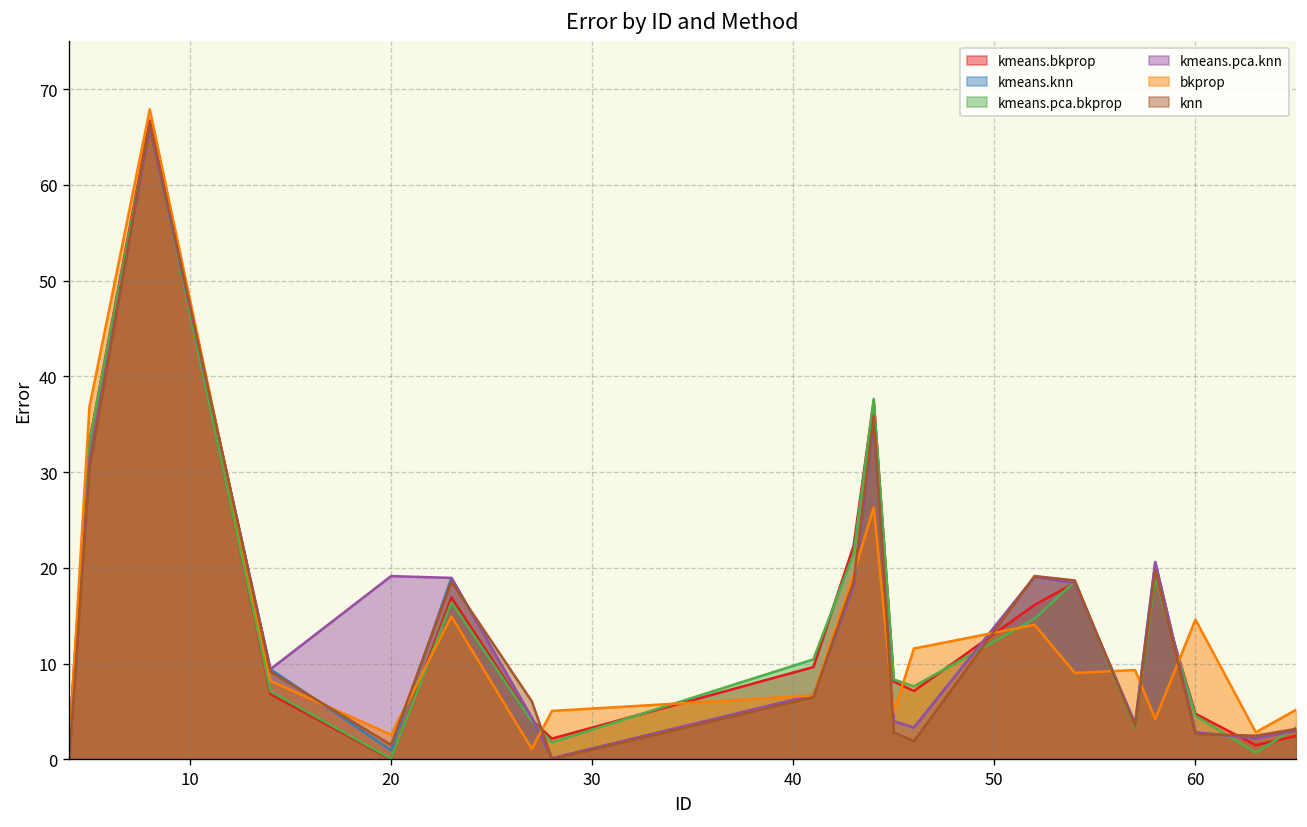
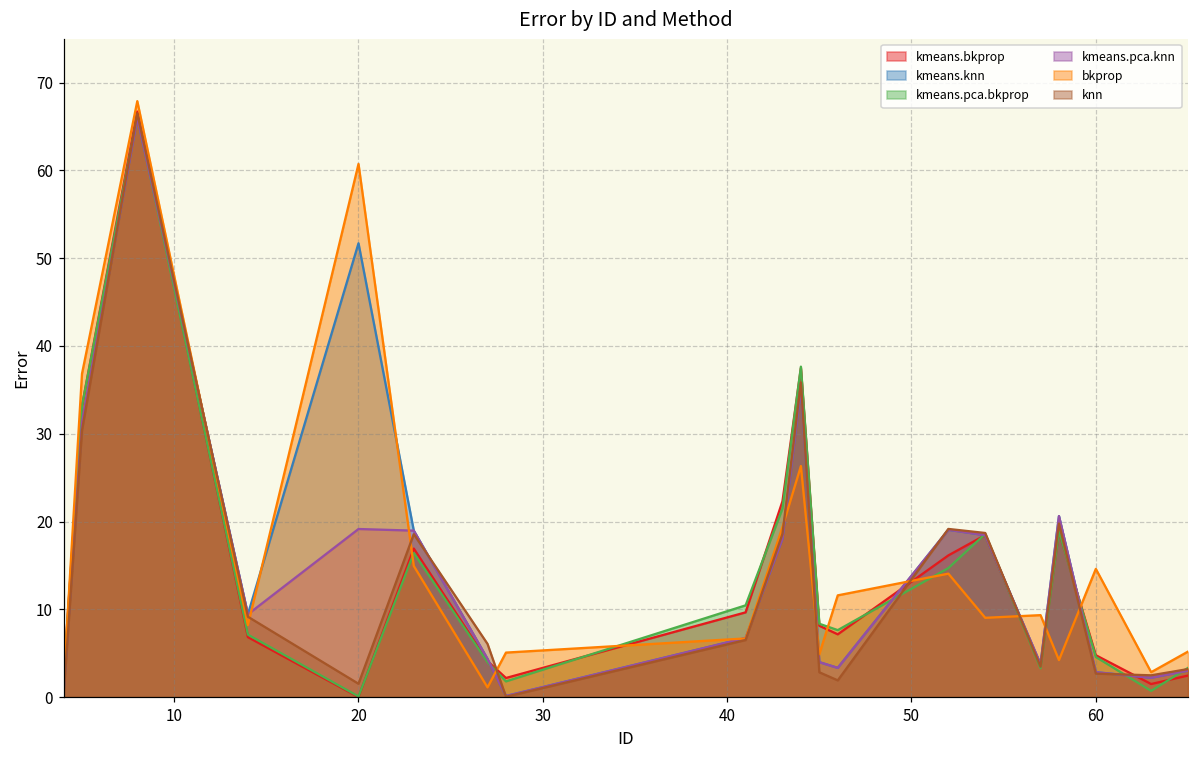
kmeans.knn, 20: 1 -> 52
bkprop, 20: 3 -> 61
